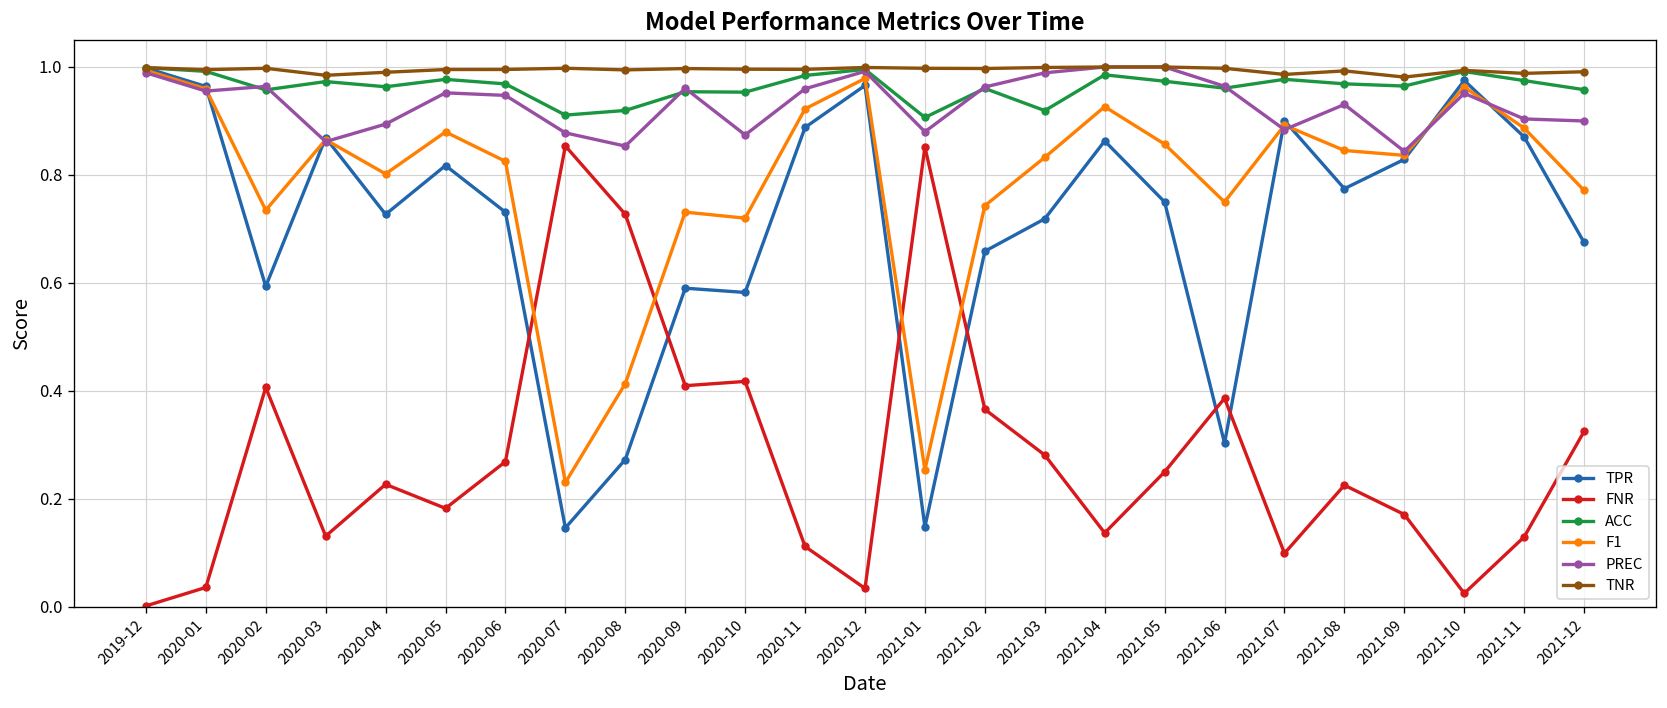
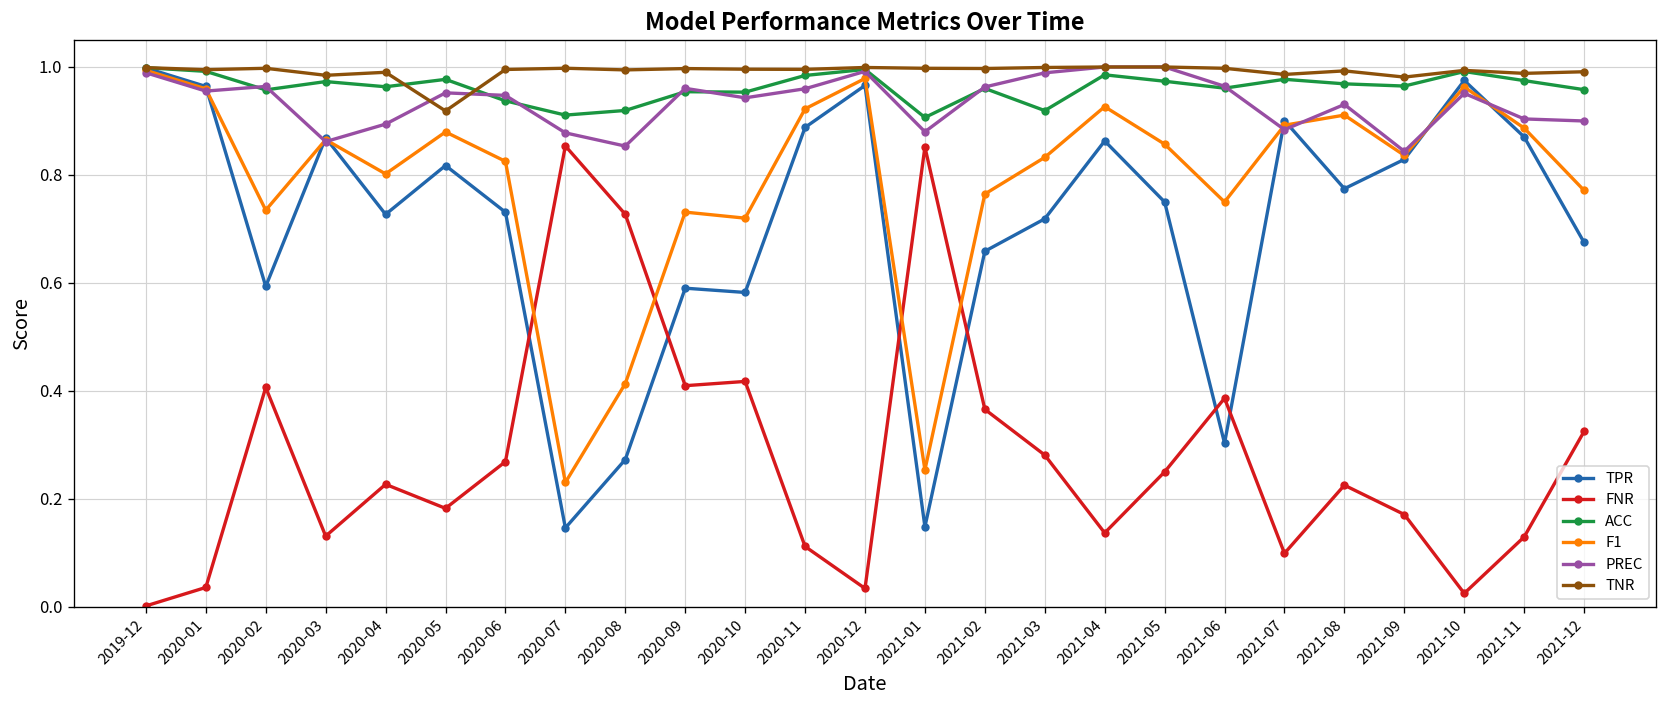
TNR, 2020-05: 1.00 -> 0.92
ACC, 2020-06: 0.97 -> 0.94
PREC, 2020-10: 0.87 -> 0.94
F1, 2021-02: 0.74 -> 0.76
F1, 2021-08: 0.85 -> 0.91
